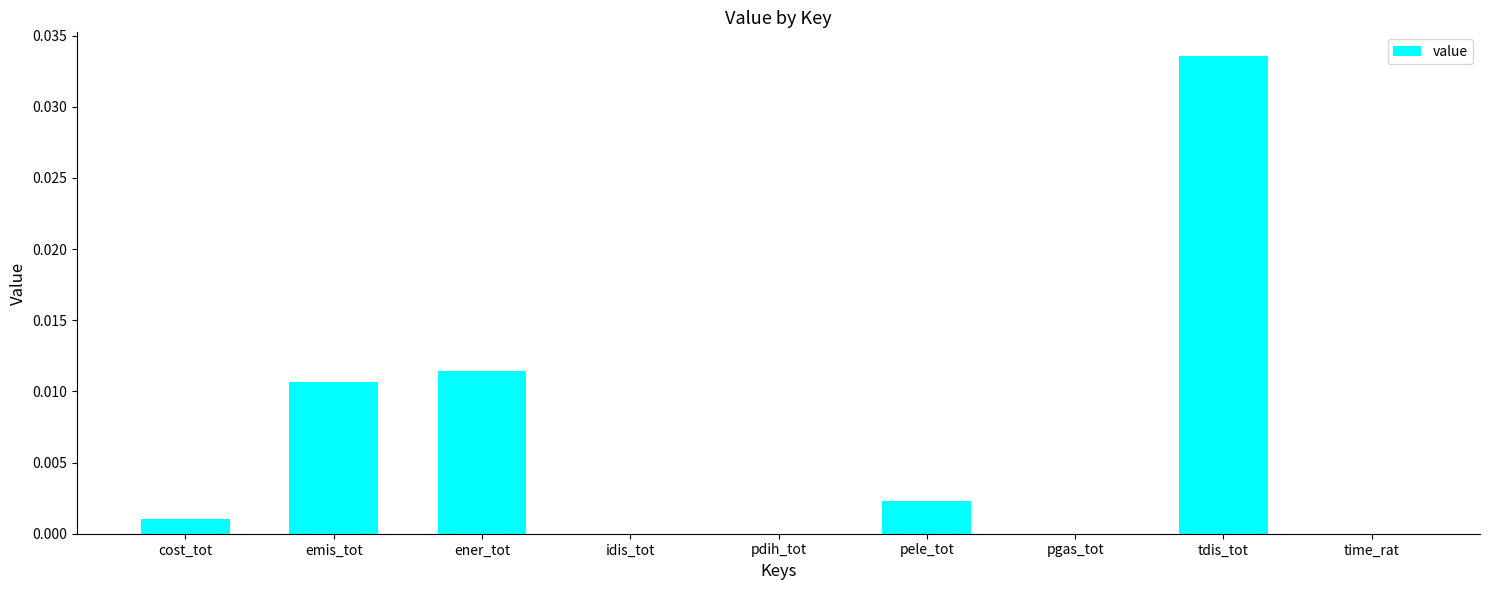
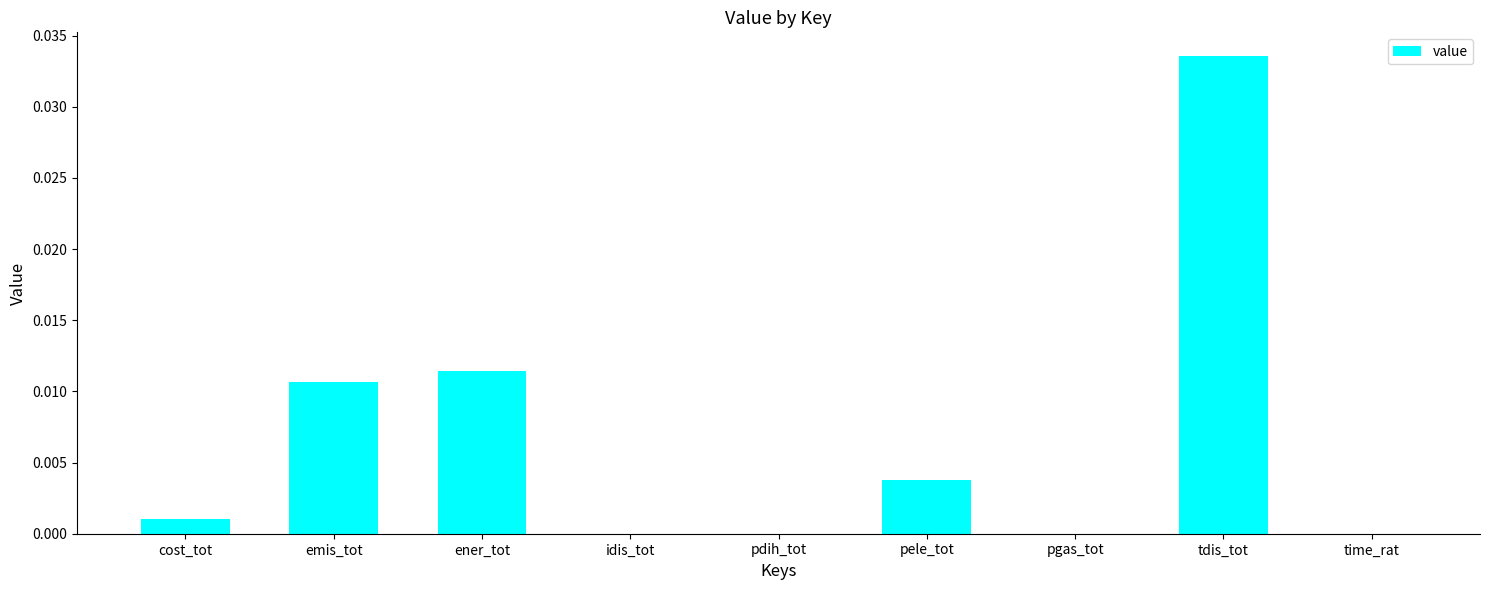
pele_tot: 0.0023 -> 0.0038
